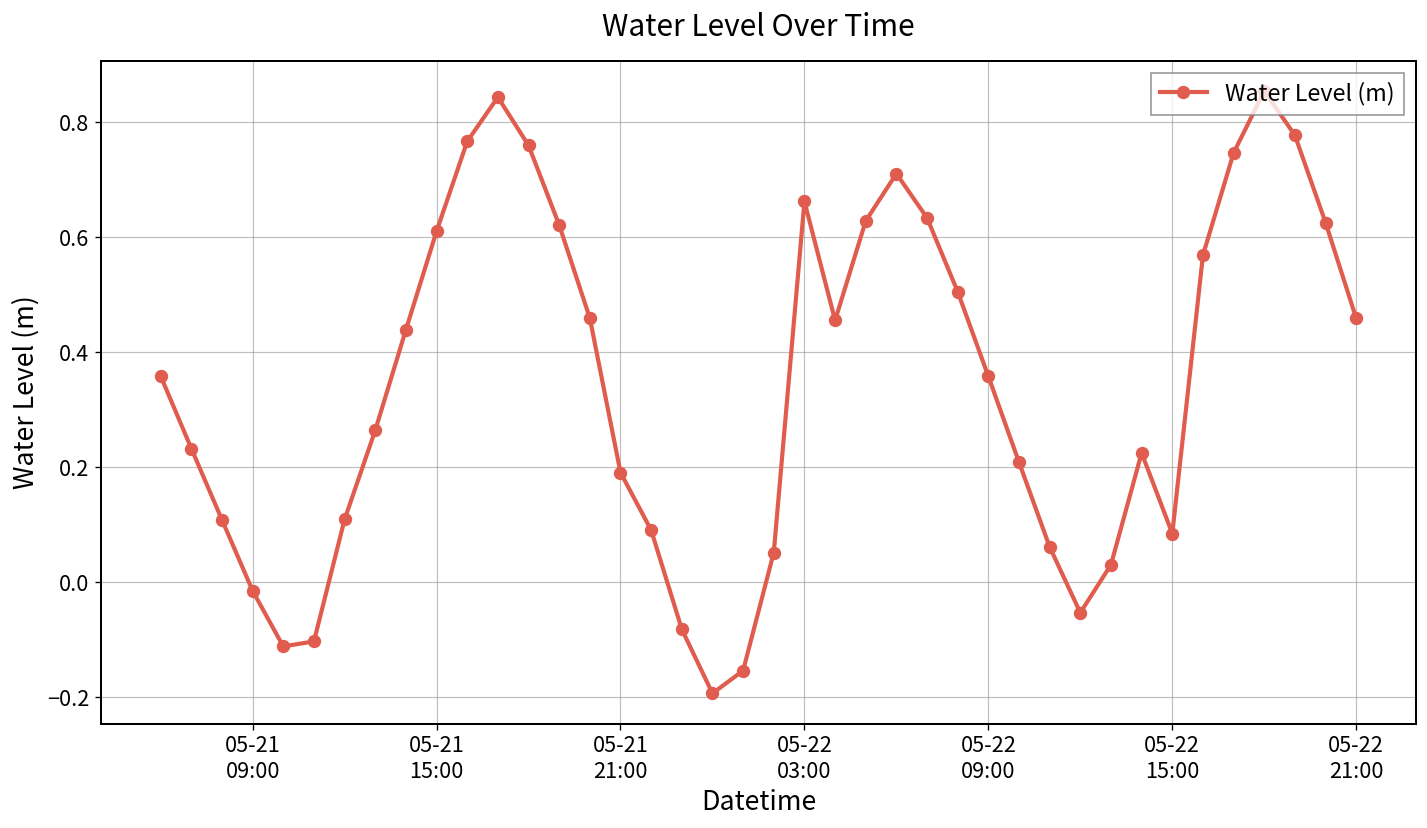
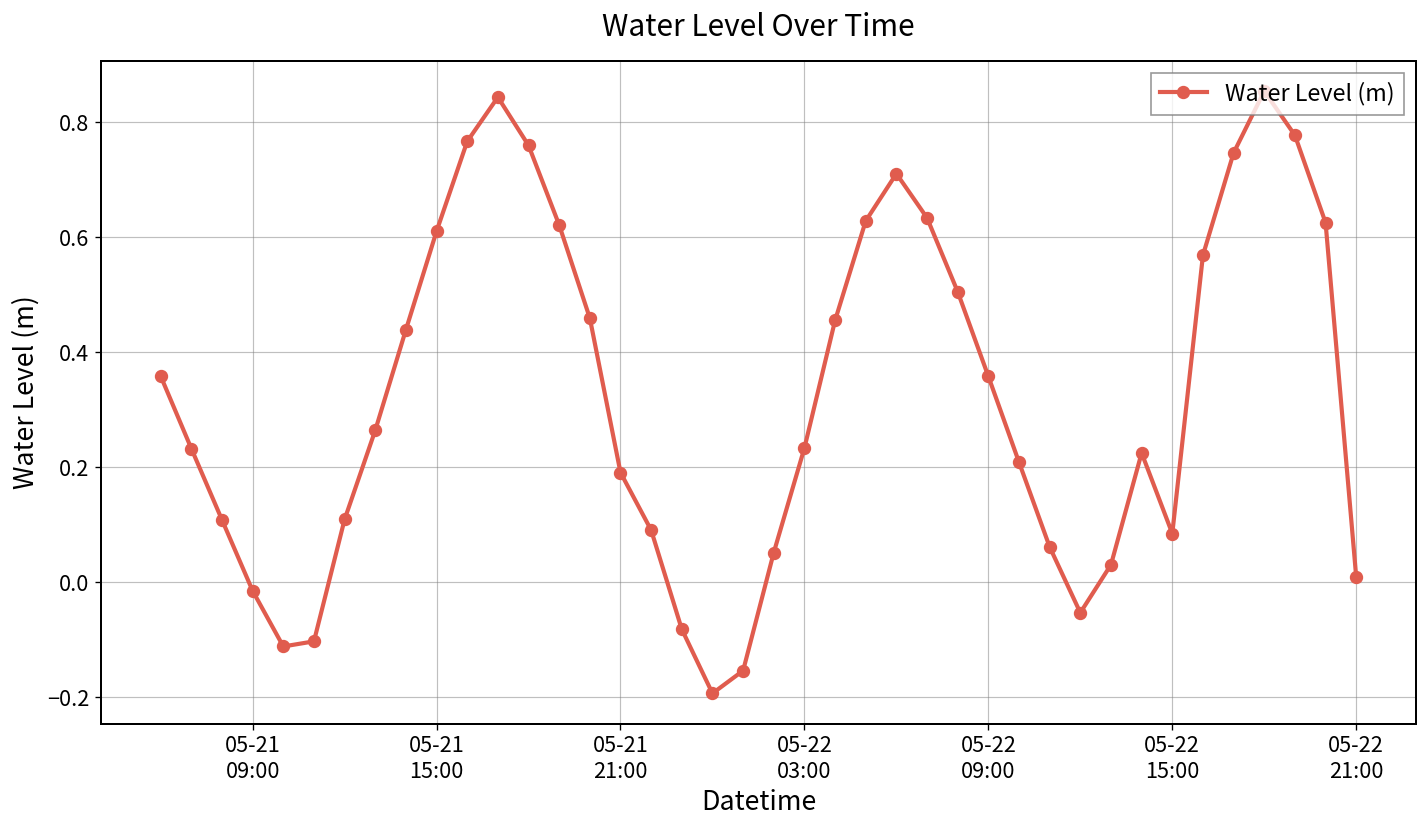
05-22 03:00: 0.66 -> 0.23
05-22 21:00: 0.46 -> 0.01
